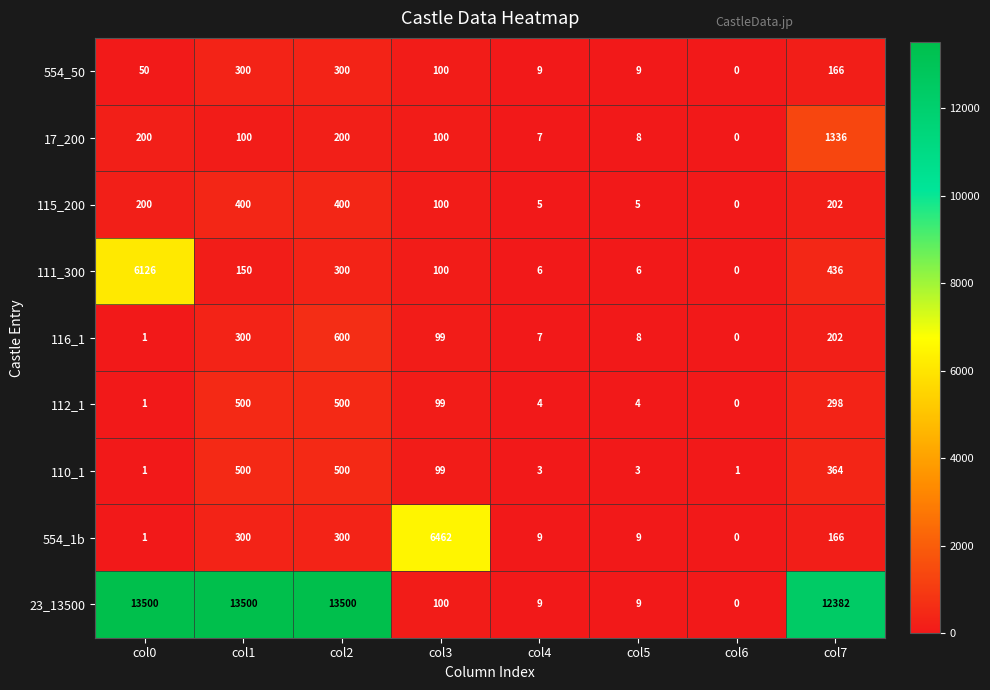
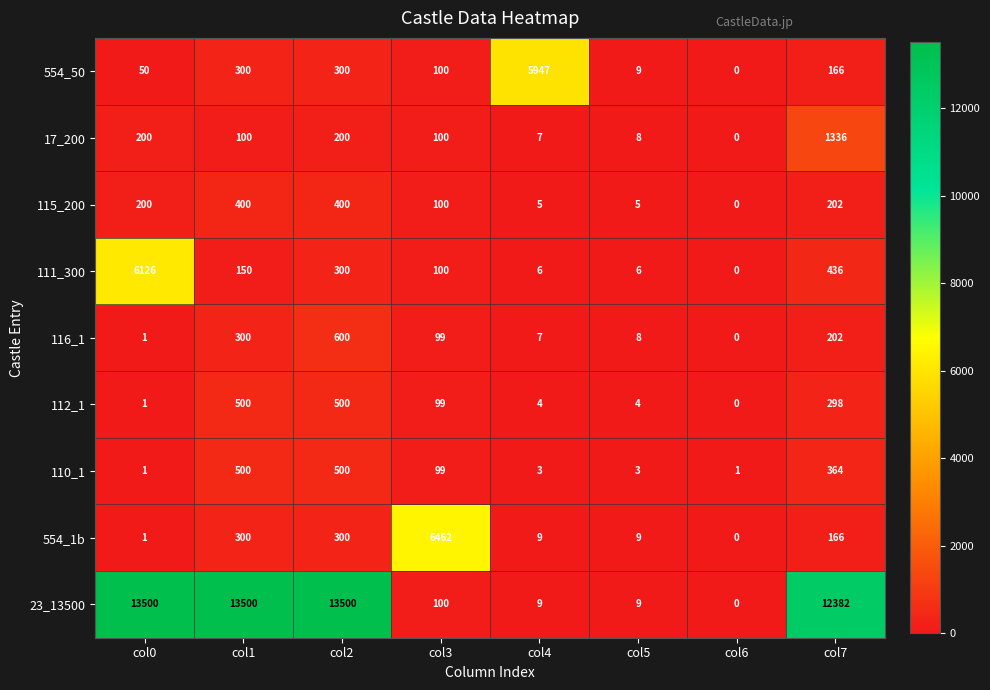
554_50, col4: 9 -> 5947
